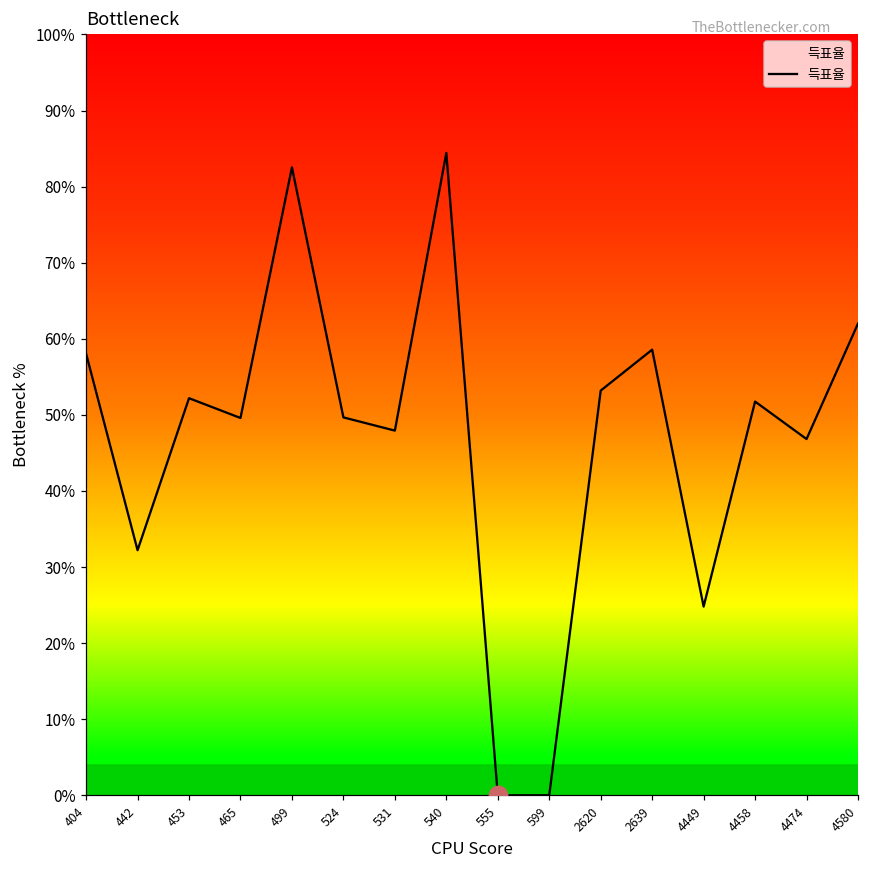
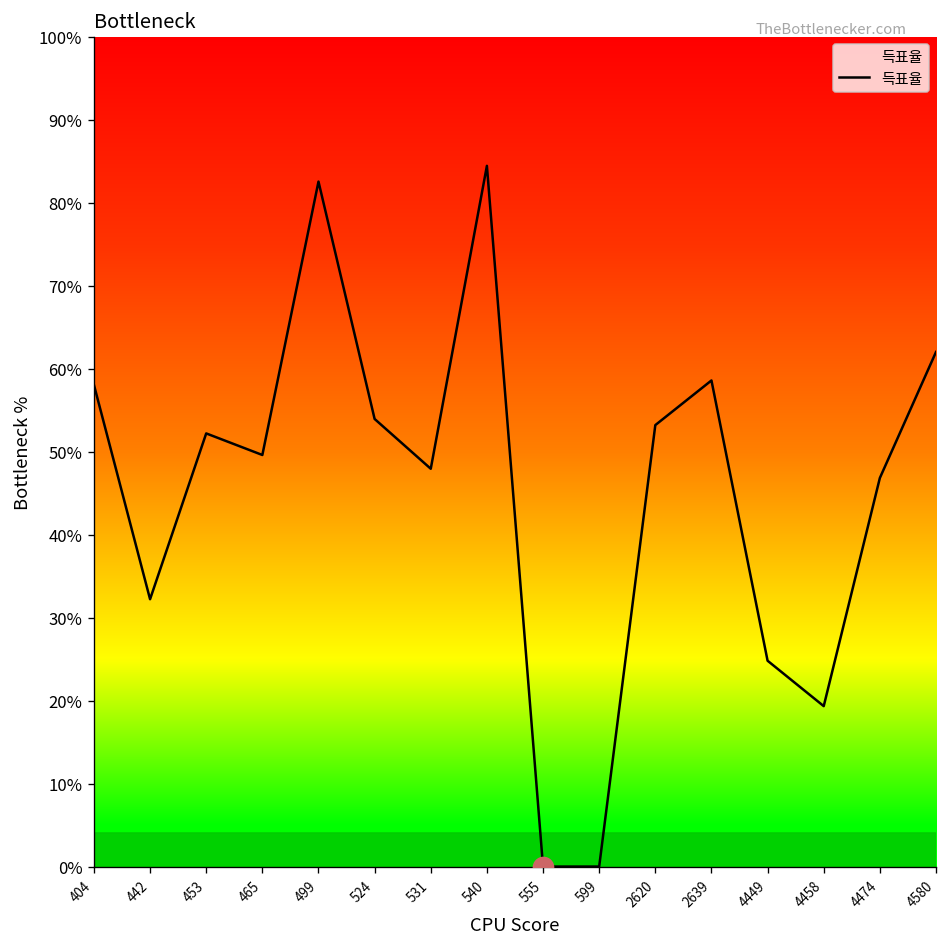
득표율, 524: 50% -> 54%
득표율, 4458: 52% -> 19%
